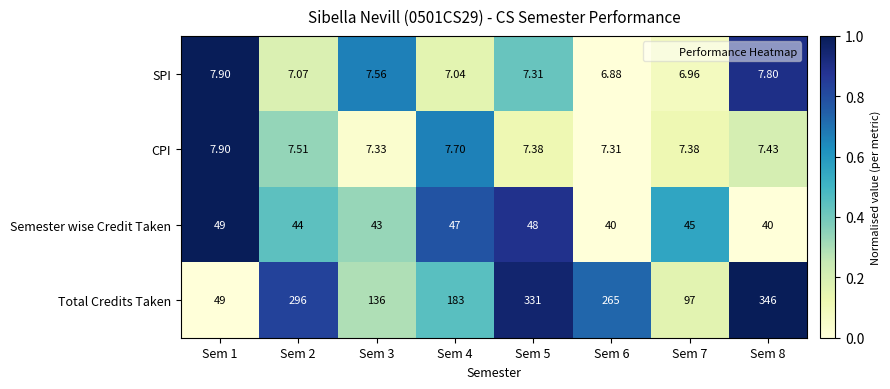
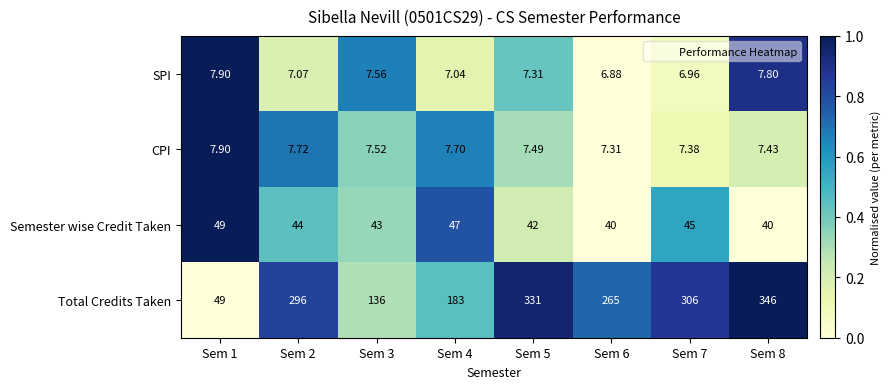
CPI, Sem 2: 7.51 -> 7.72
CPI, Sem 3: 7.33 -> 7.52
CPI, Sem 5: 7.38 -> 7.49
Semester wise Credit Taken, Sem 5: 48 -> 42
Total Credits Taken, Sem 7: 97 -> 306
